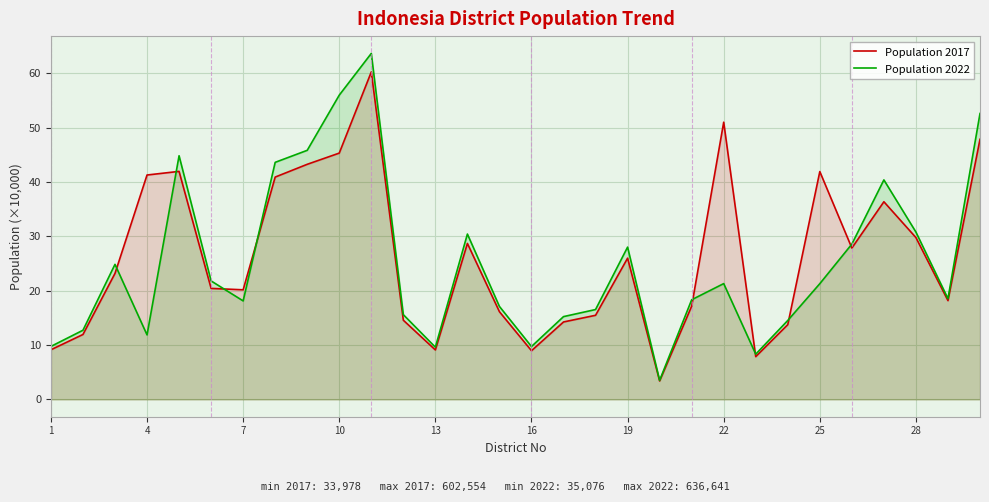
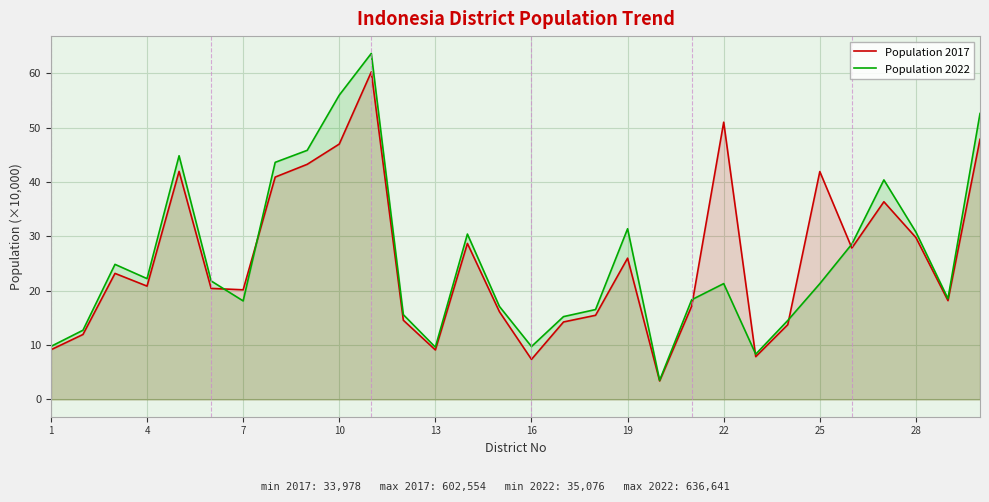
Population 2017, 4: 41 -> 21
Population 2022, 4: 12 -> 22
Population 2017, 10: 45 -> 47
Population 2017, 16: 9 -> 7
Population 2022, 19: 28 -> 31
